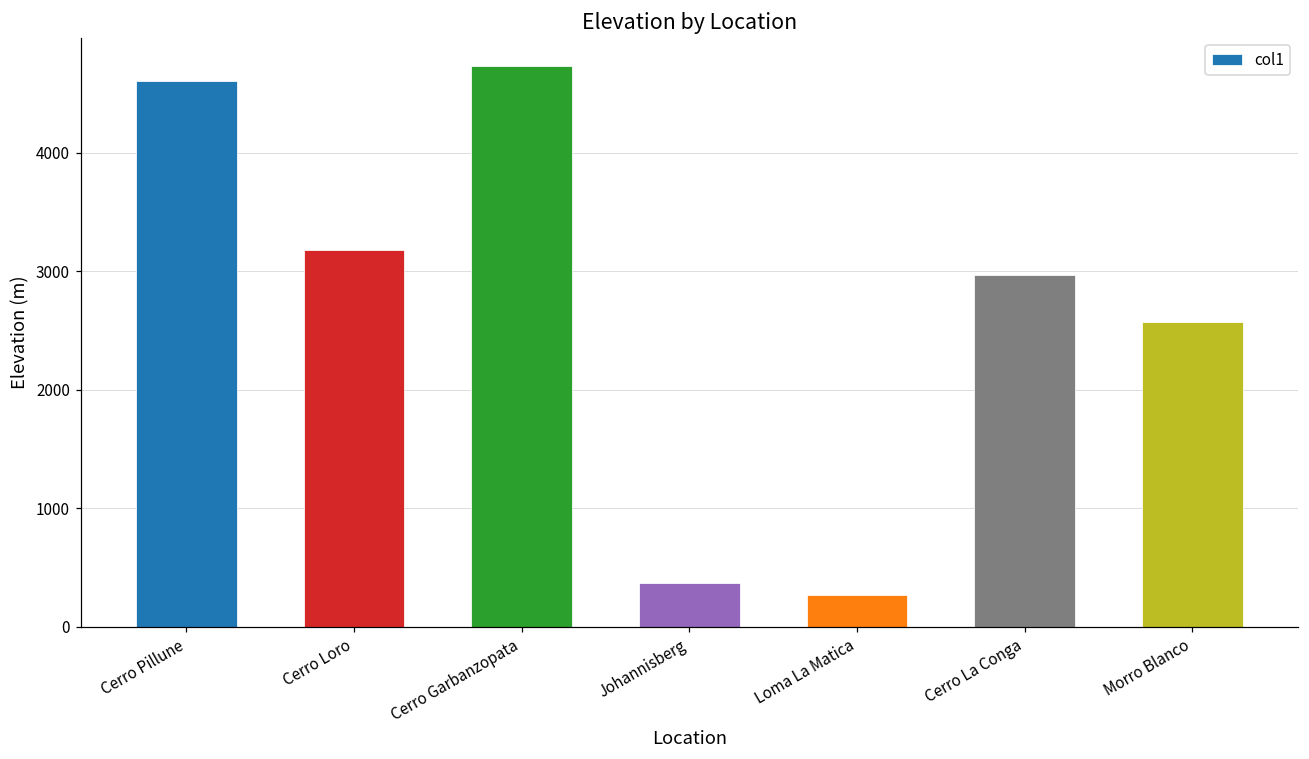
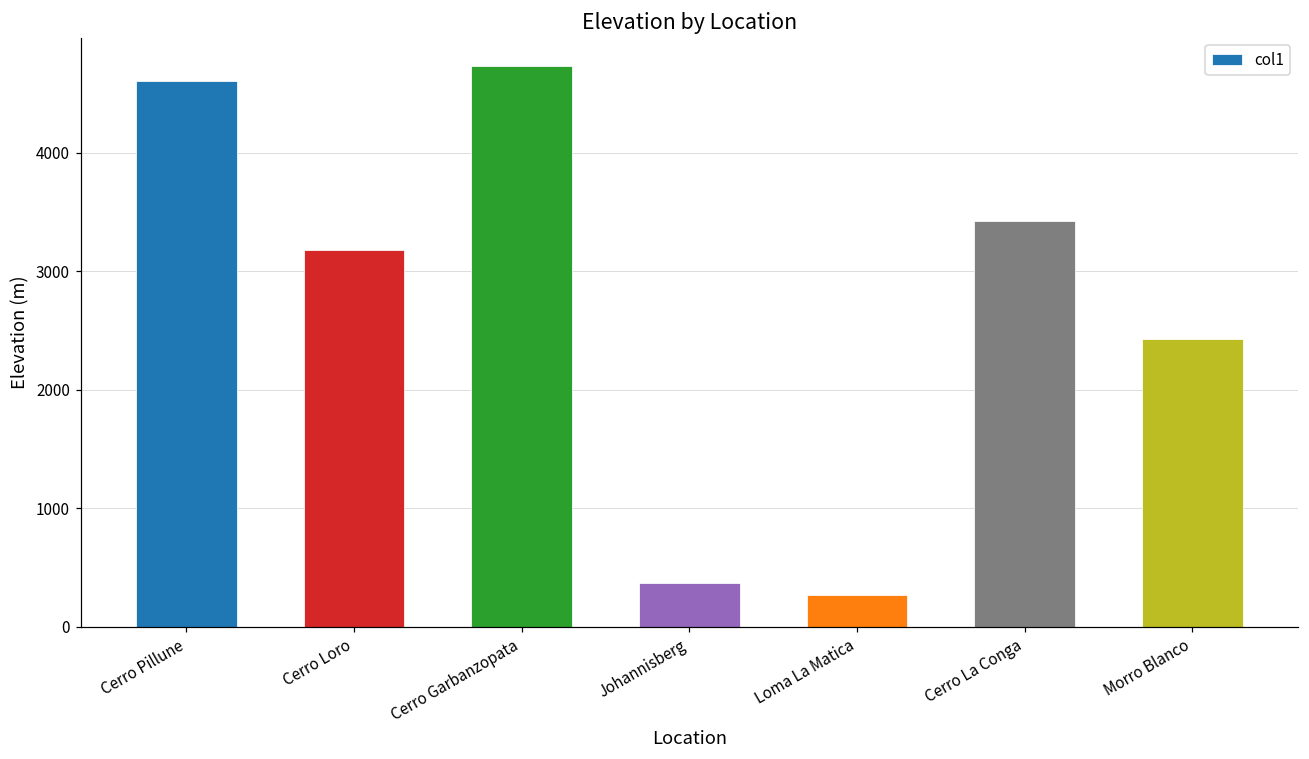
Cerro La Conga: 2970 -> 3430
Morro Blanco: 2570 -> 2430
